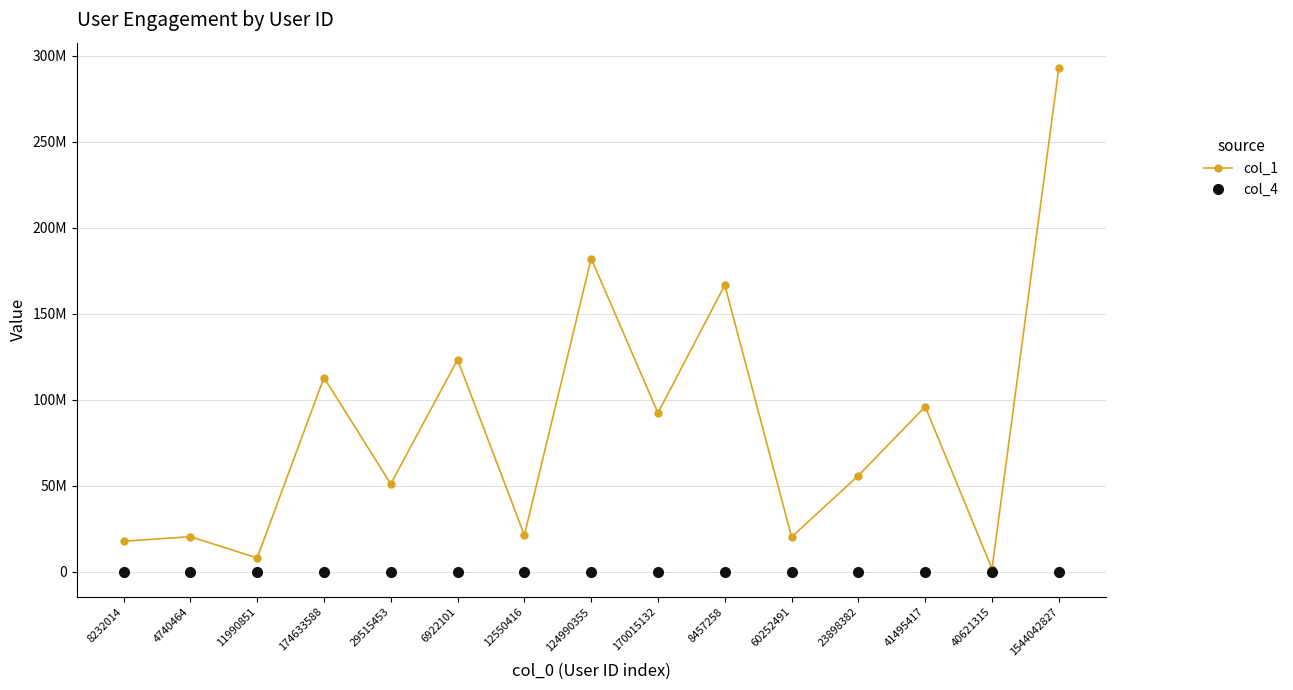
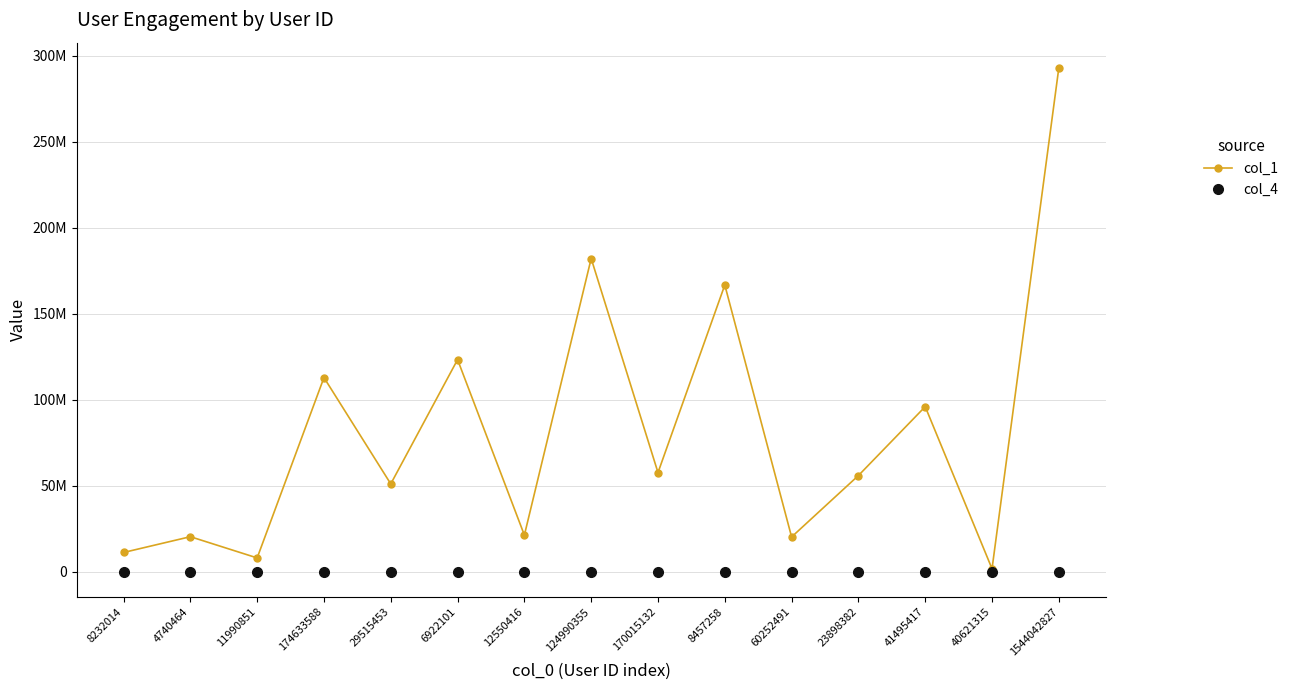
col_1, 8232014: 18000000 -> 11000000
col_1, 170015132: 92000000 -> 58000000
